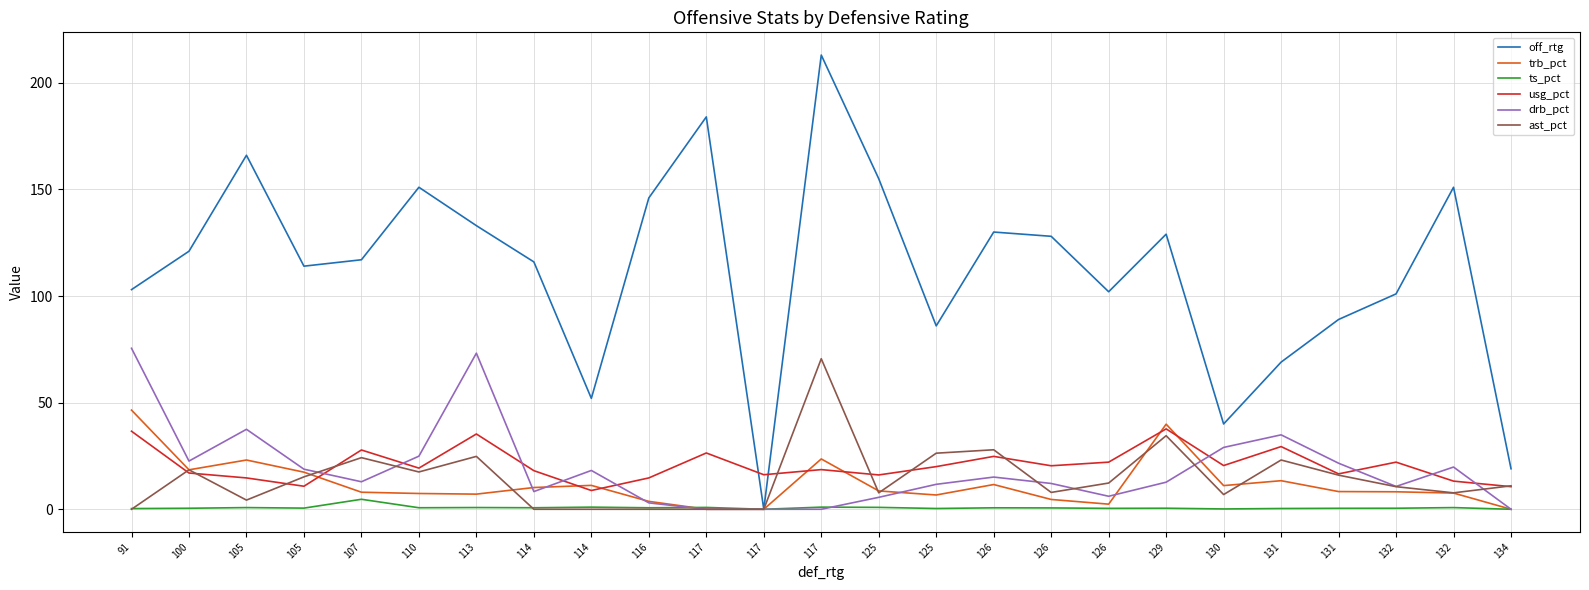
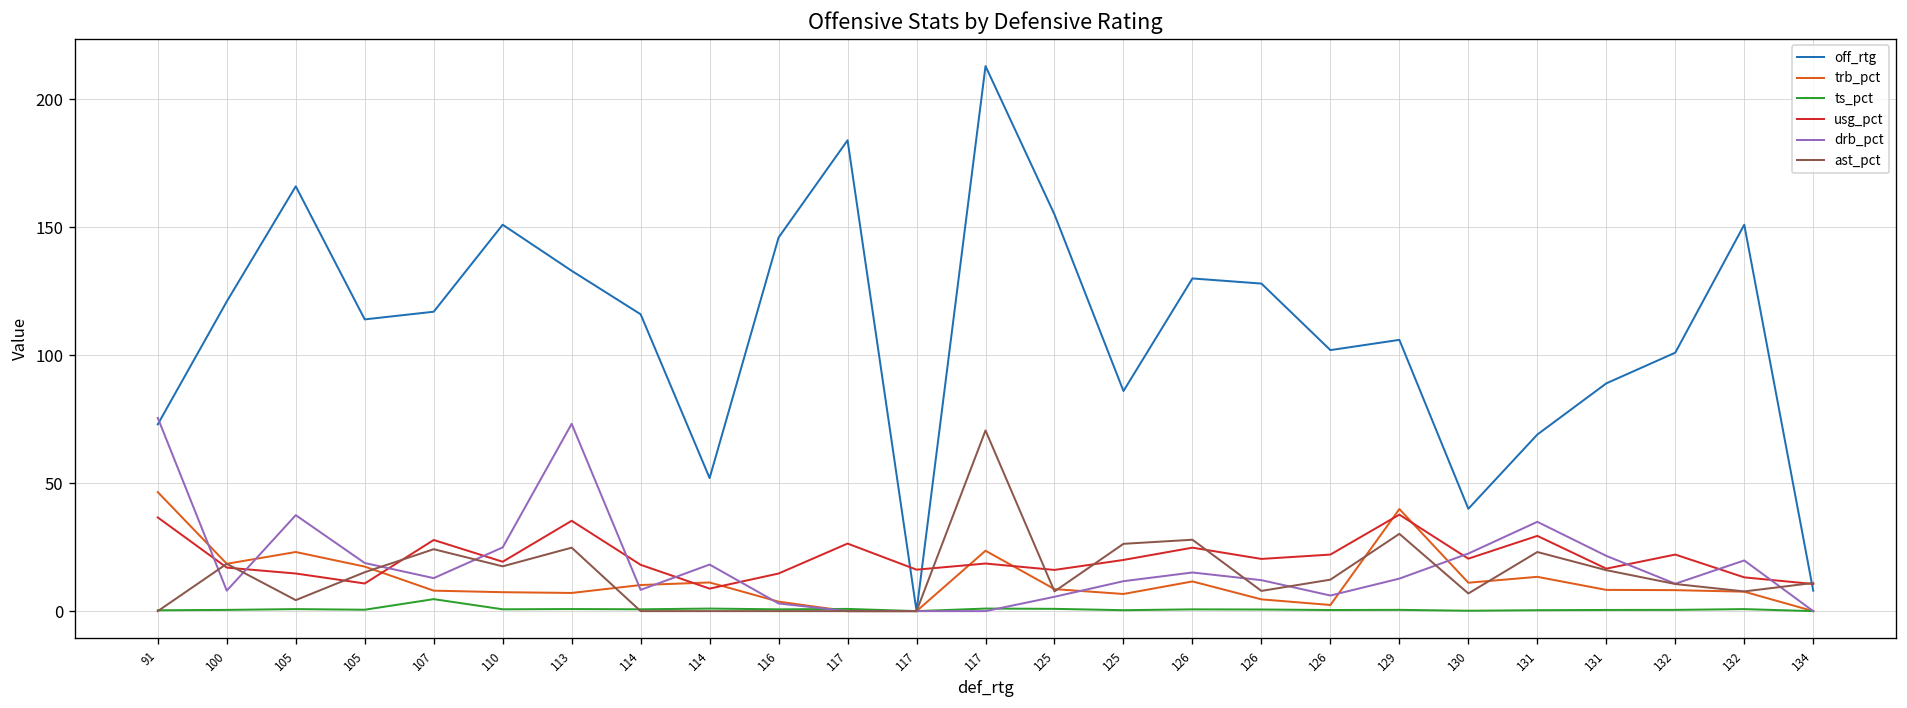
off_rtg, 91: 103 -> 73
drb_pct, 100: 23 -> 8
off_rtg, 129: 129 -> 106
ast_pct, 129: 35 -> 30
drb_pct, 130: 29 -> 23
off_rtg, 134: 19 -> 8
